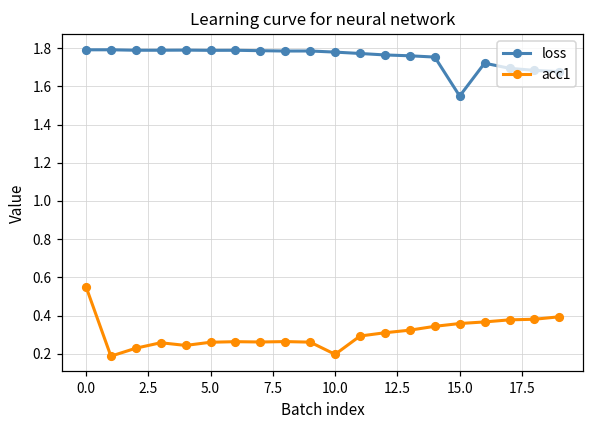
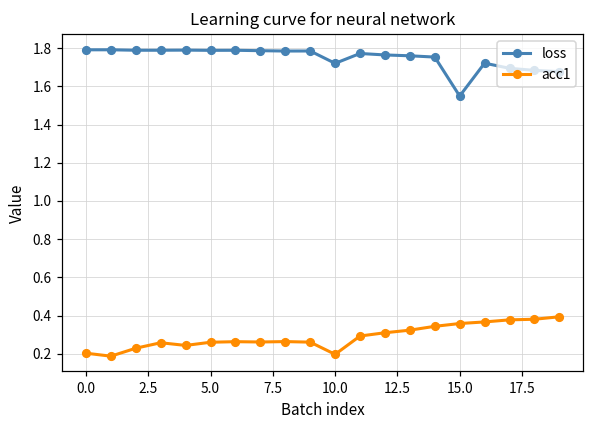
acc1, 0.0: 0.55 -> 0.20
loss, 10.0: 1.78 -> 1.72
